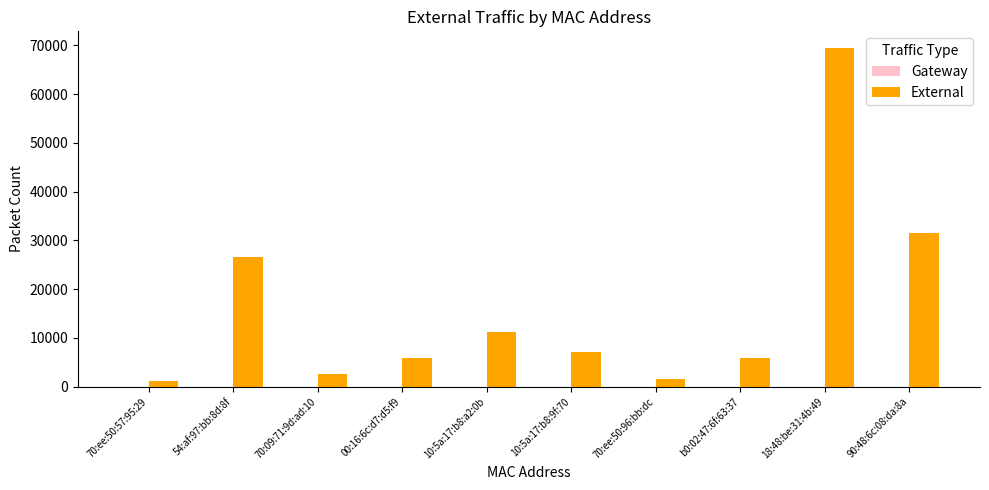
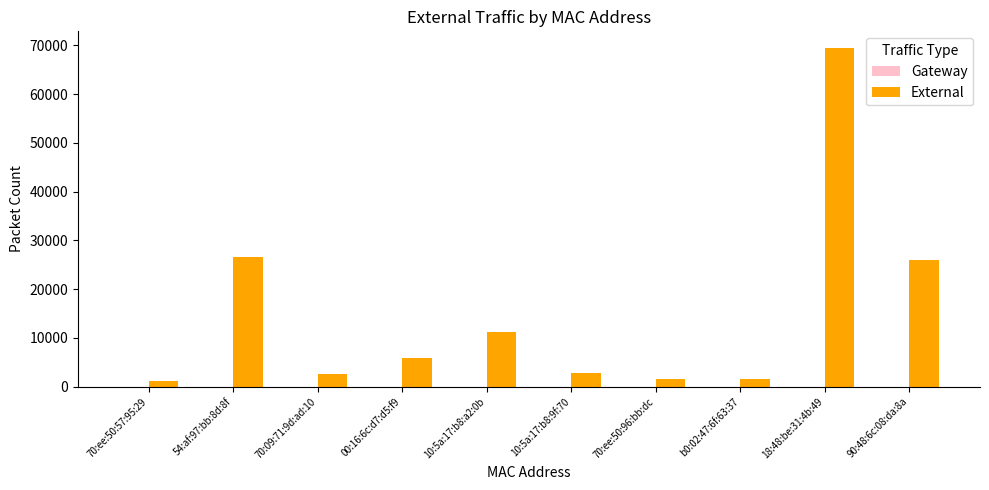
External, 10:5a:17:b8:9f:70: 7000 -> 3000
External, b0:02:47:6f:63:37: 6000 -> 2000
External, 90:48:6c:08:da:8a: 32000 -> 26000
